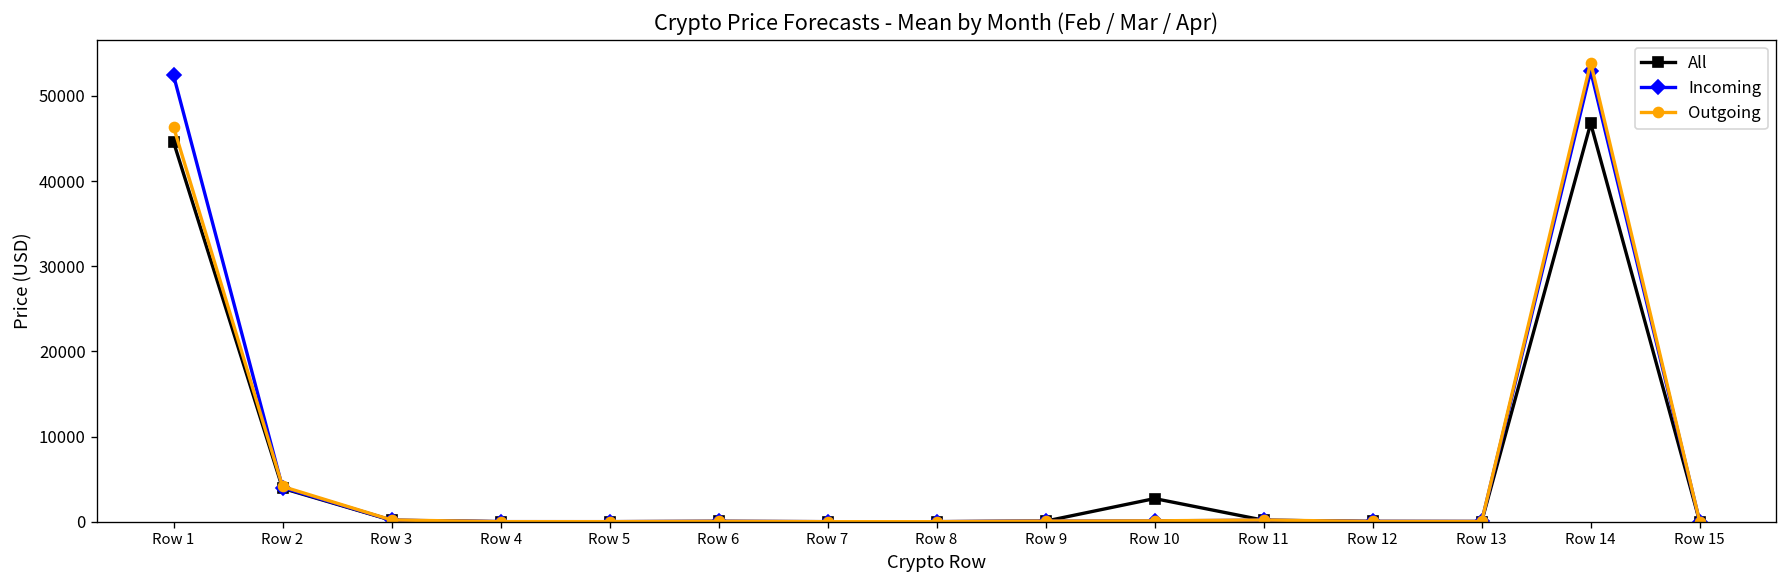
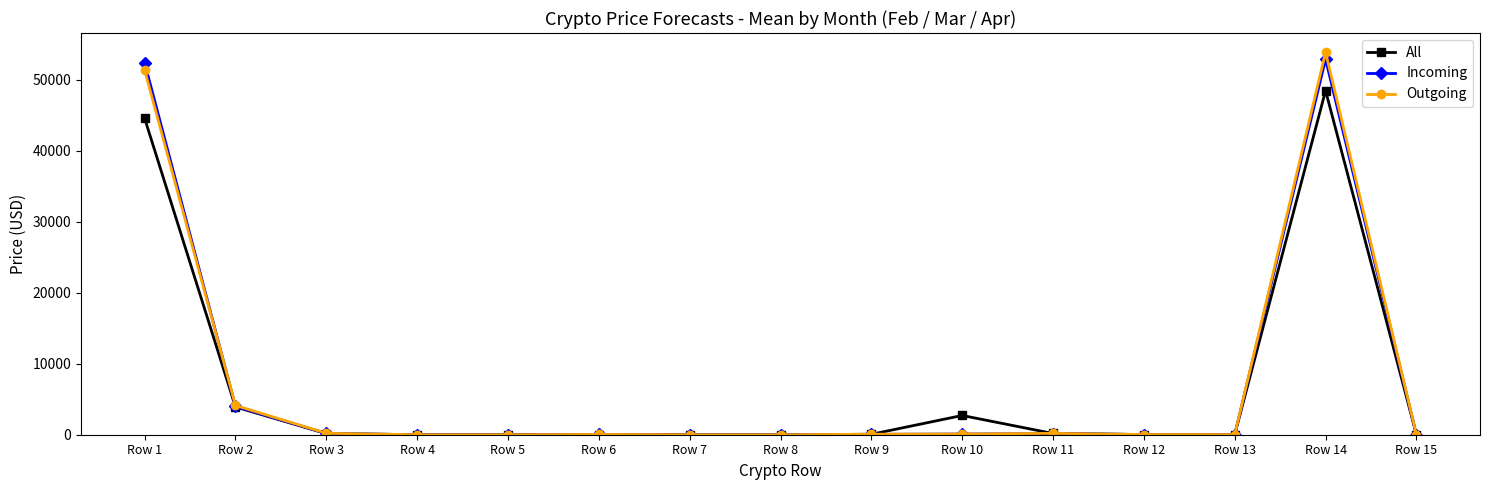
Outgoing, Row 1: 46000 -> 51000
All, Row 14: 47000 -> 48000
